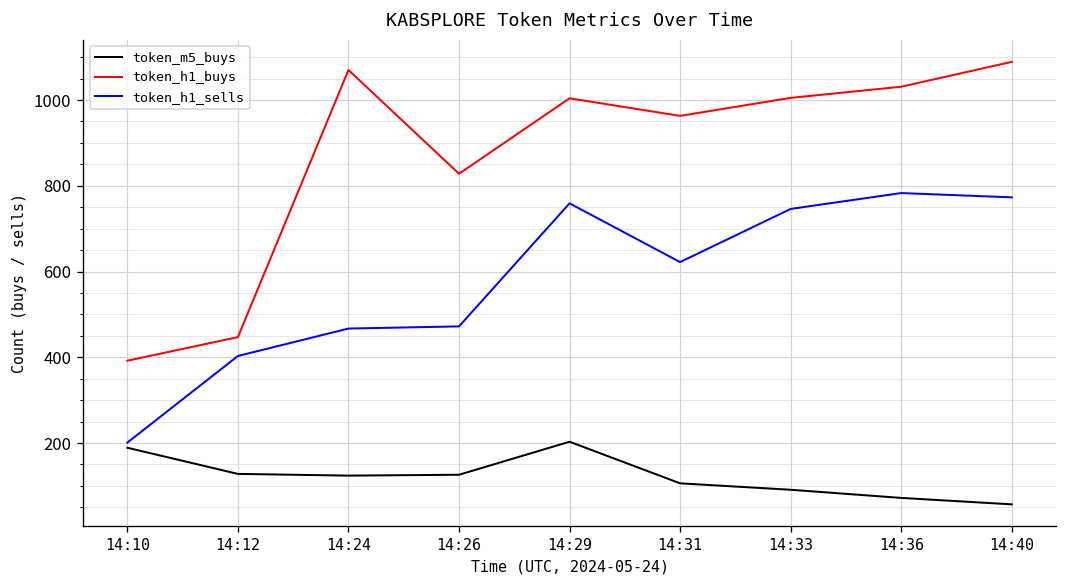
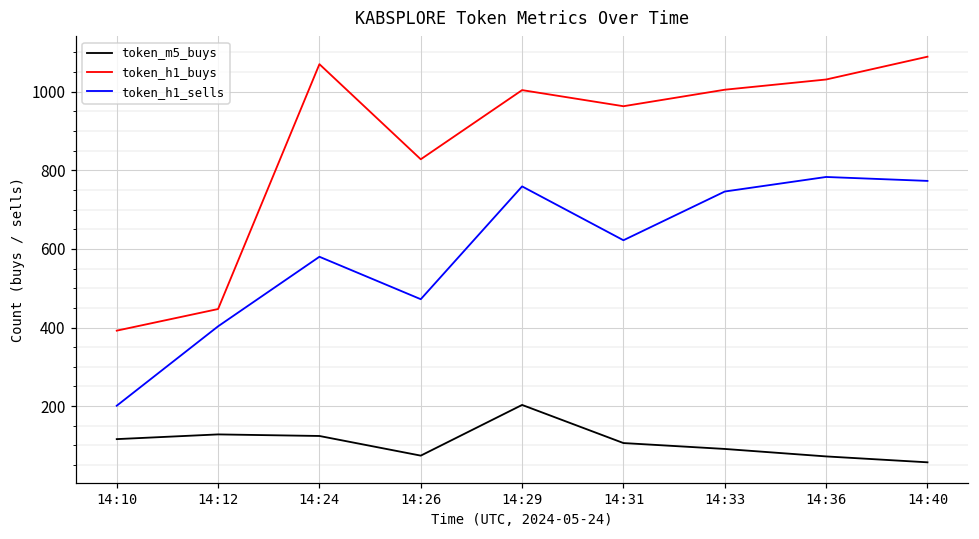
token_m5_buys, 14:10: 190 -> 120
token_h1_sells, 14:24: 470 -> 580
token_m5_buys, 14:26: 130 -> 70
